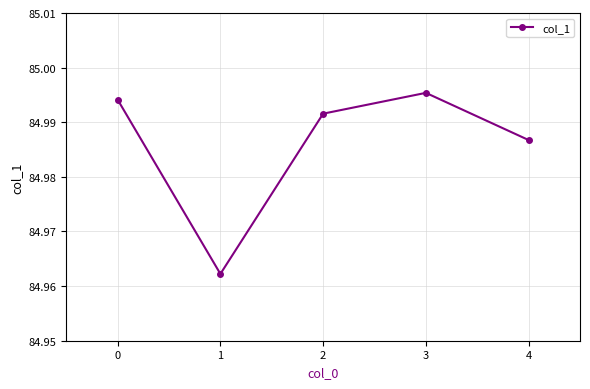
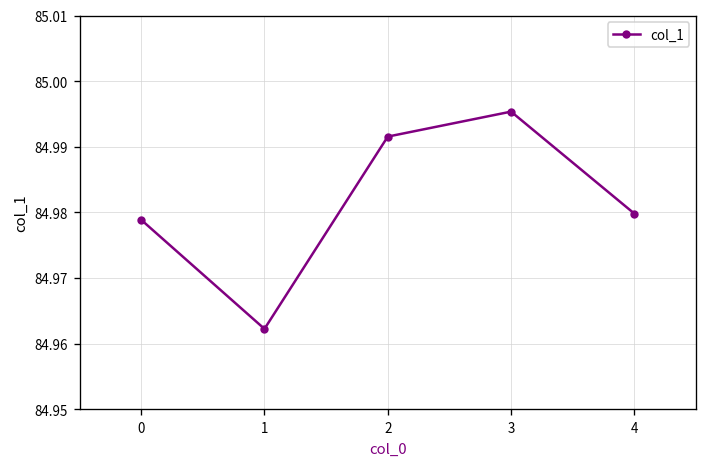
0: 84.994 -> 84.979
4: 84.987 -> 84.980
